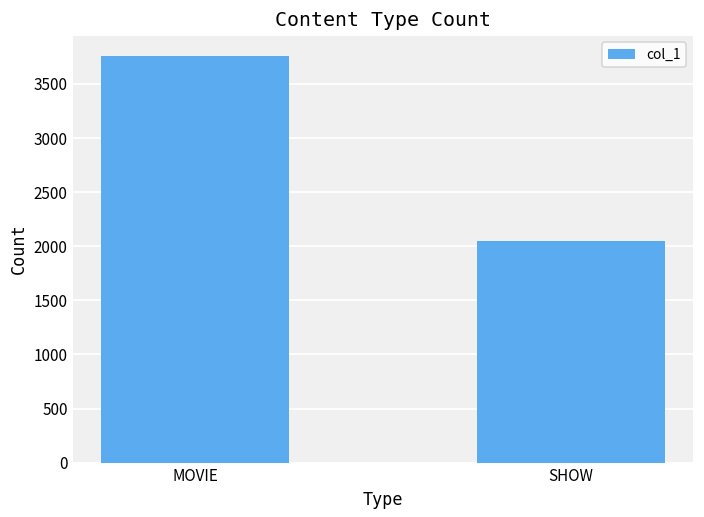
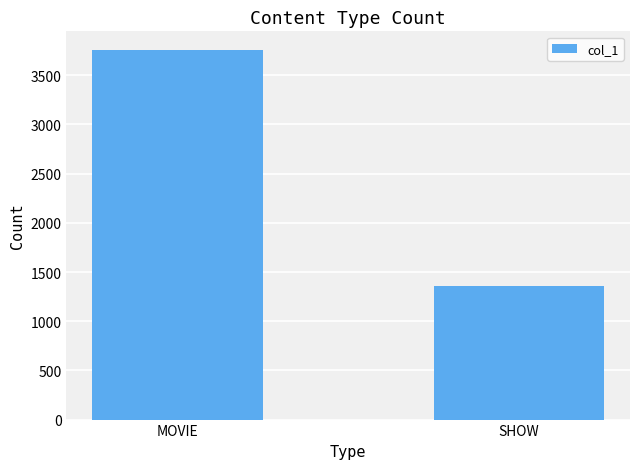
SHOW: 2000 -> 1400
